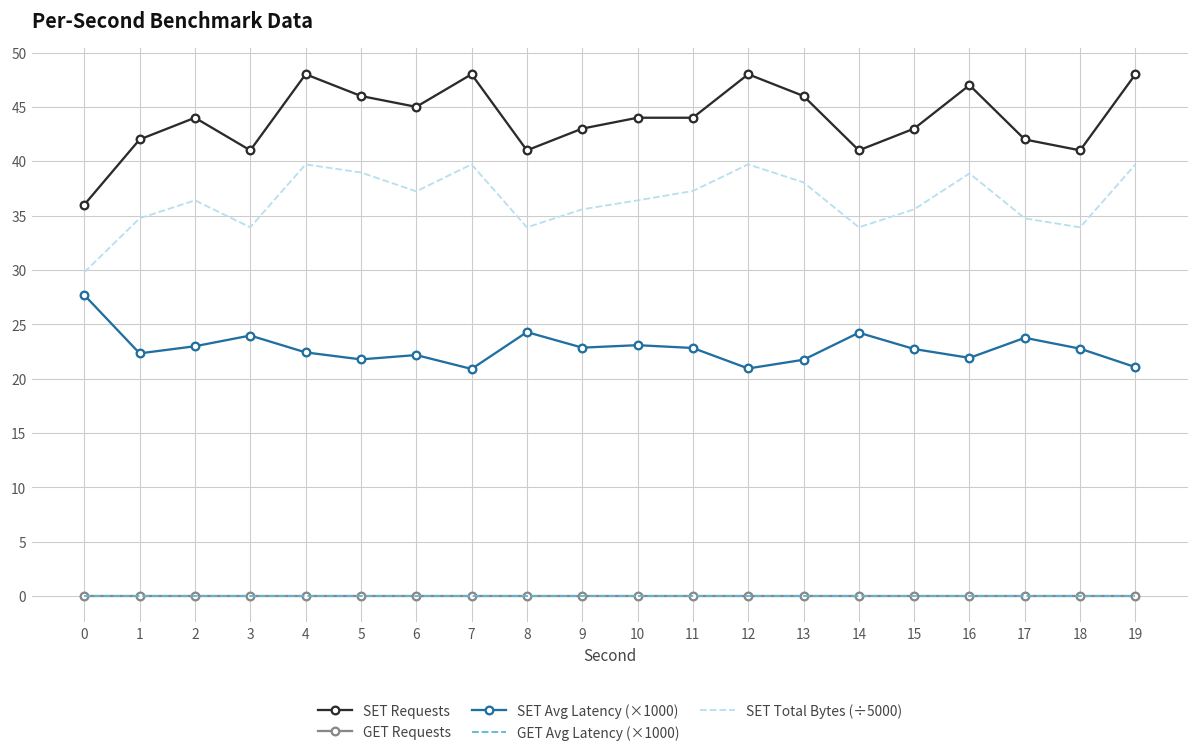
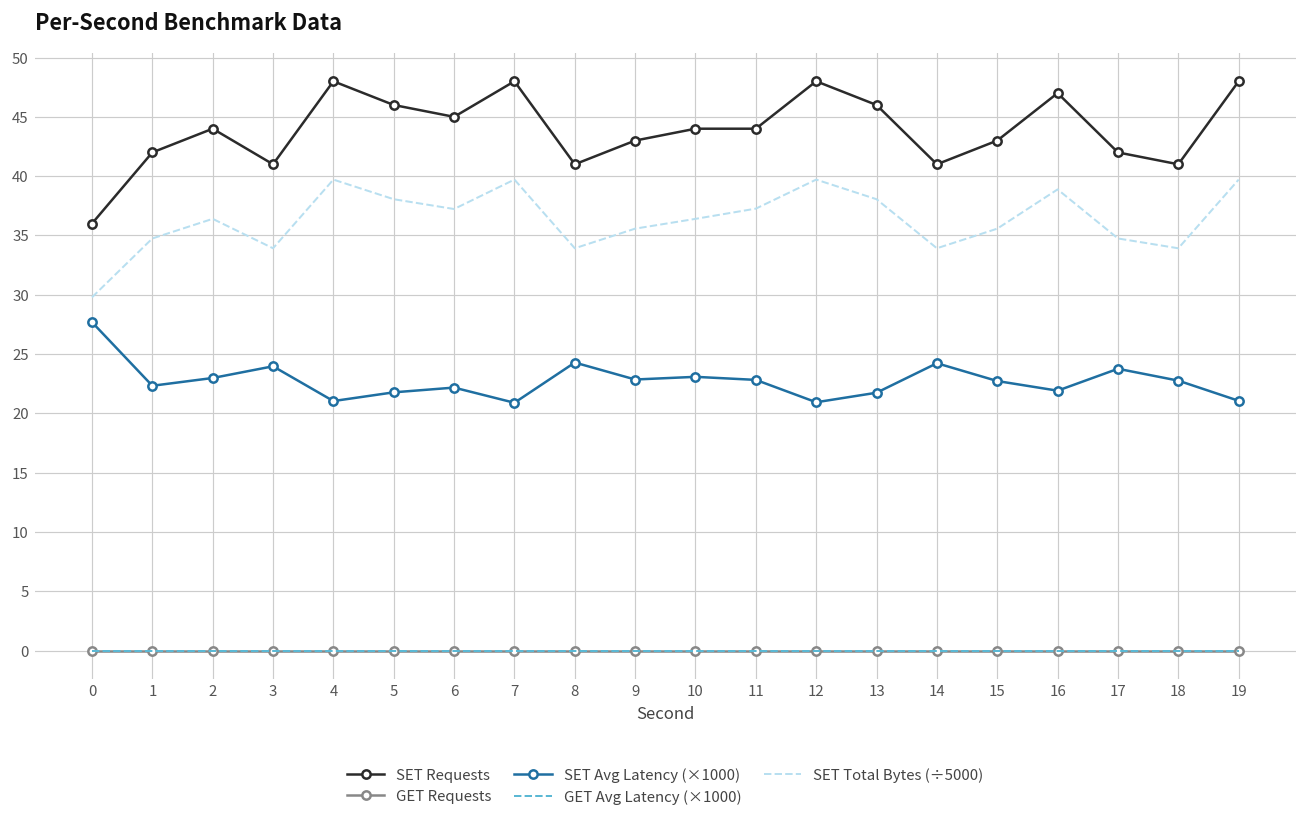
SET Avg Latency (×1000), 4: 22 -> 21
SET Total Bytes (÷5000), 5: 39 -> 38
